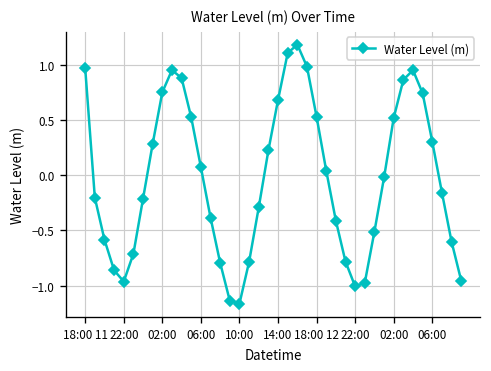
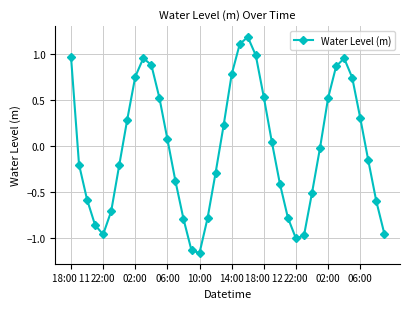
14:00: 0.7 -> 0.8
